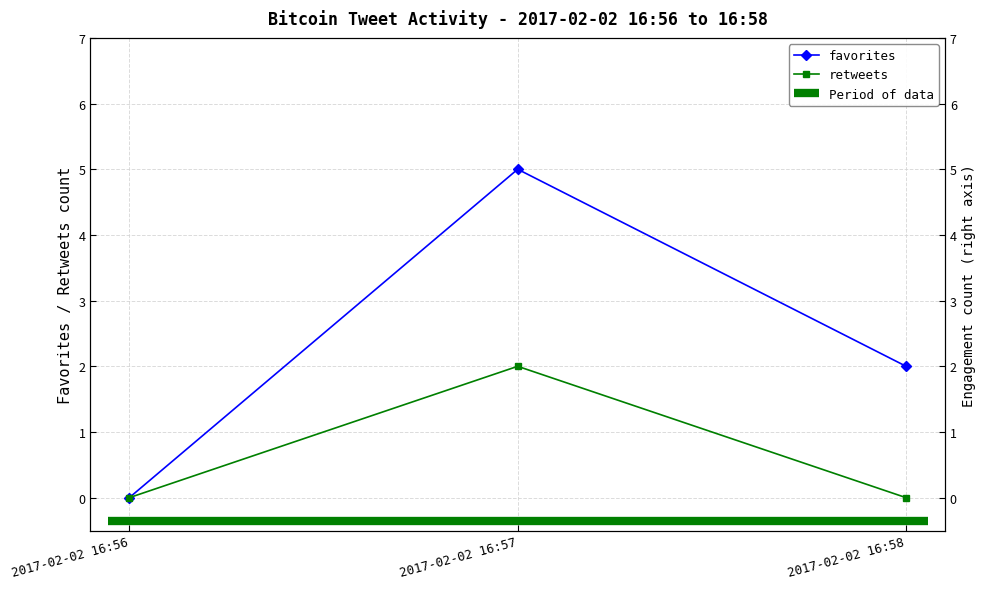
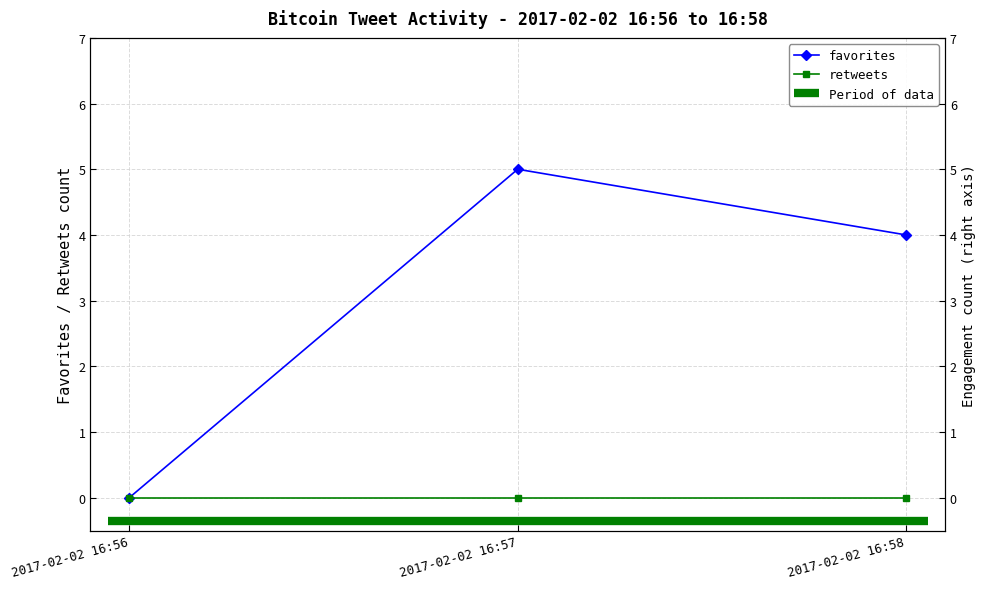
retweets, 2017-02-02 16:57: 2 -> 0
favorites, 2017-02-02 16:58: 2 -> 4
